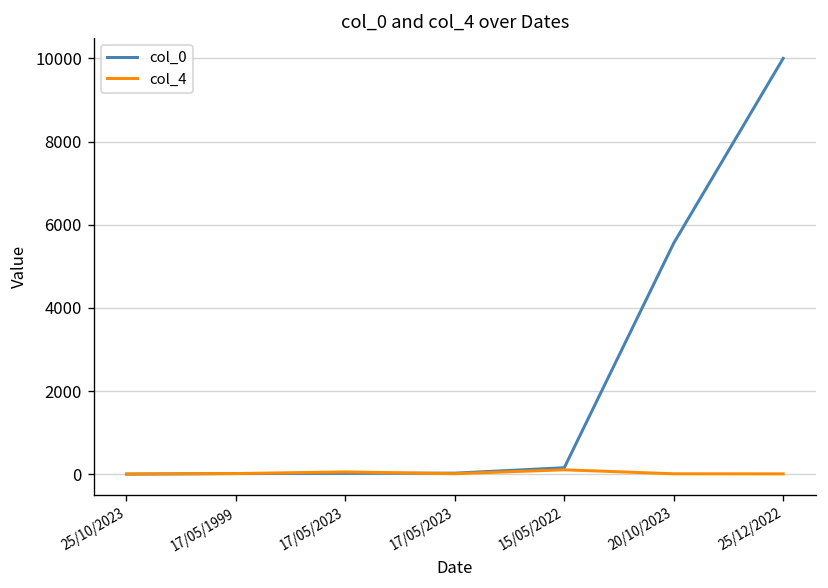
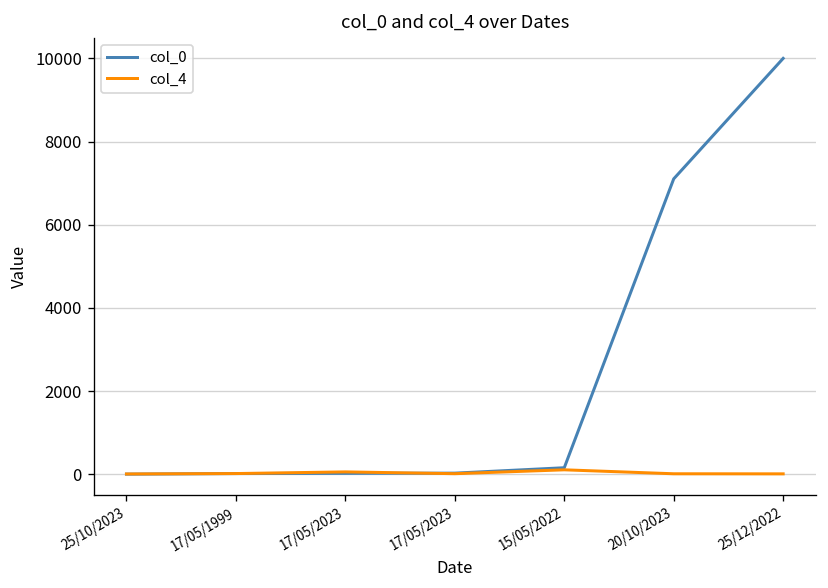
col_0, 20/10/2023: 5600 -> 7100
